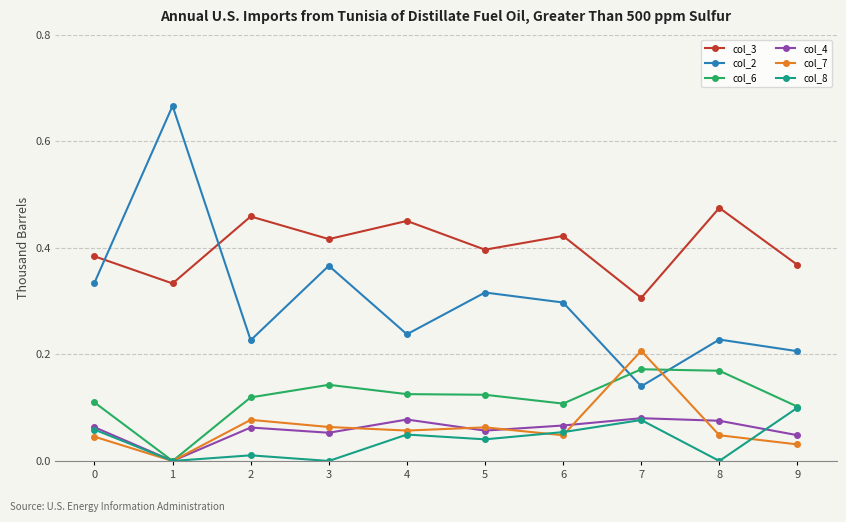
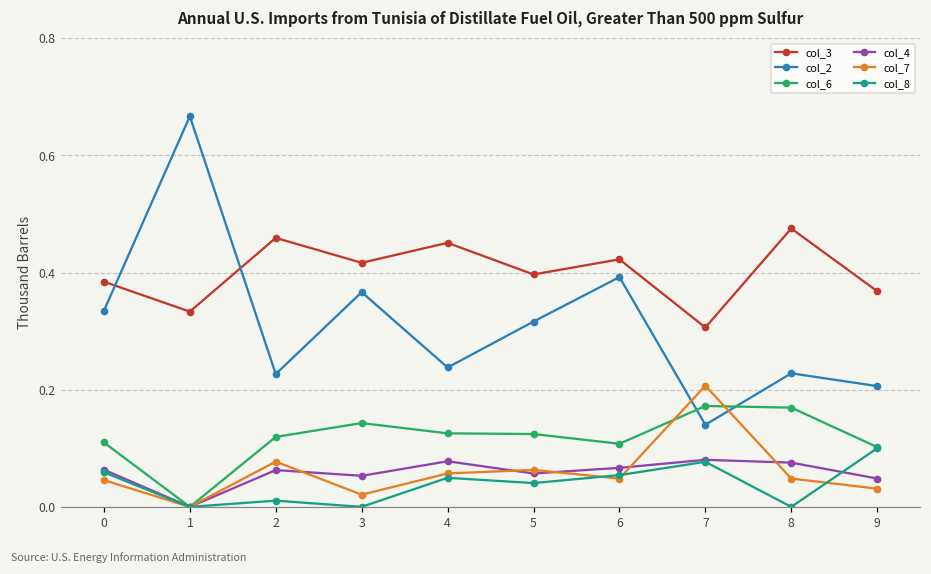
col_7, 3: 0.06 -> 0.02
col_2, 6: 0.30 -> 0.39
